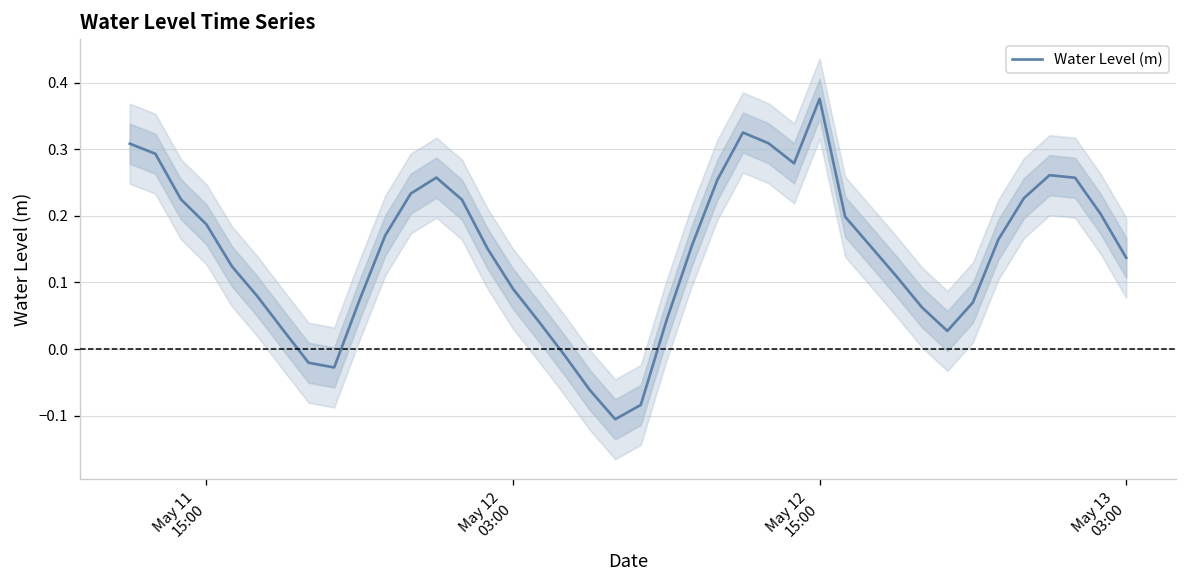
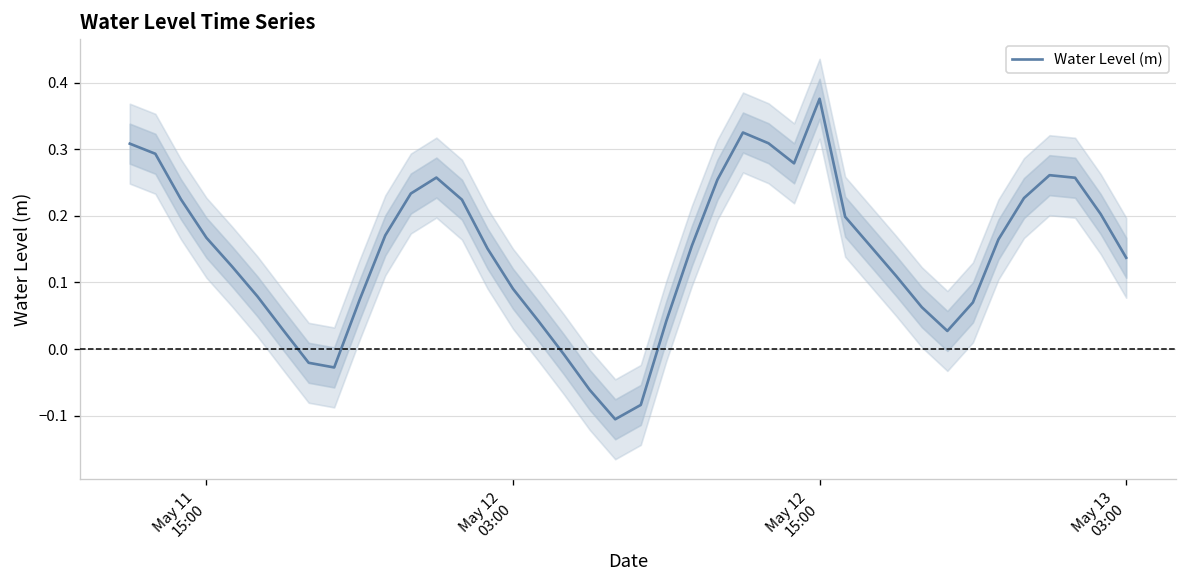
Water Level (m), May 11 15:00: 0.19 -> 0.17
